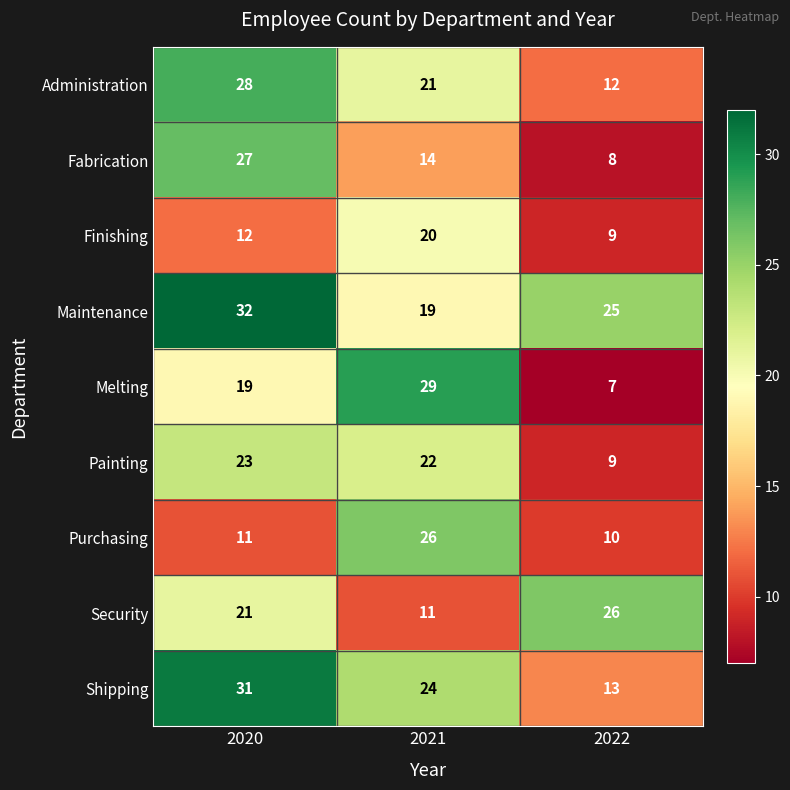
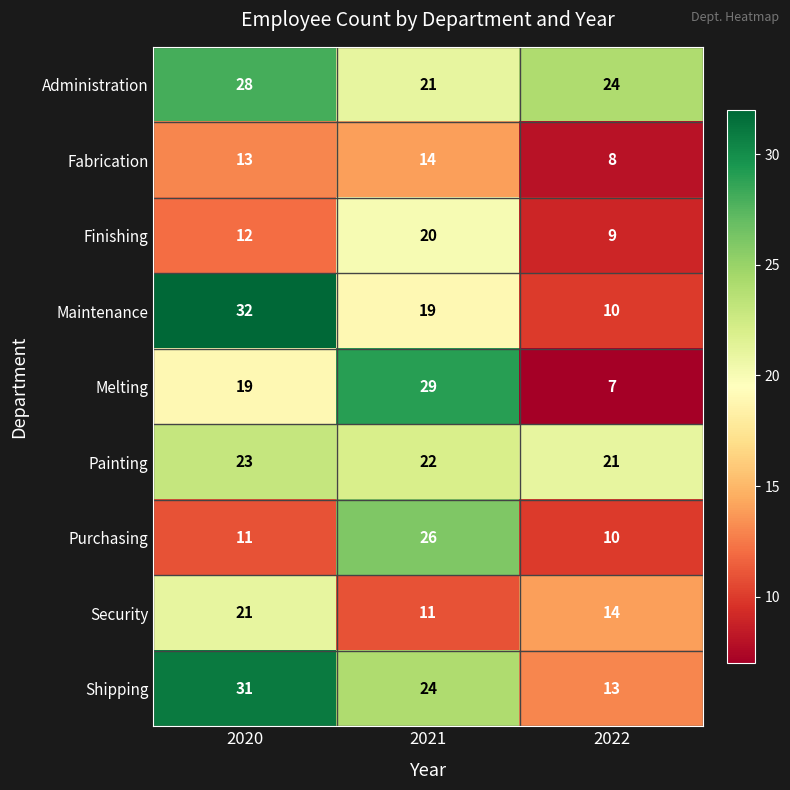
Administration, 2022: 12 -> 24
Fabrication, 2020: 27 -> 13
Maintenance, 2022: 25 -> 10
Painting, 2022: 9 -> 21
Security, 2022: 26 -> 14
